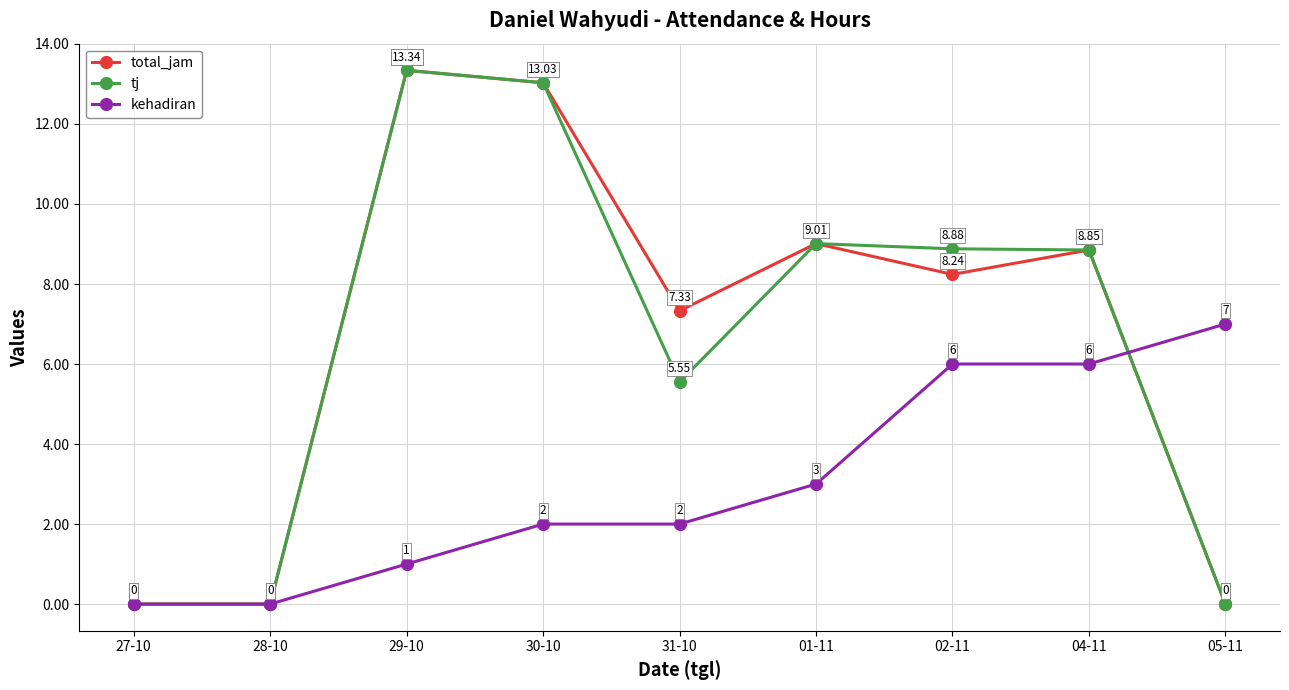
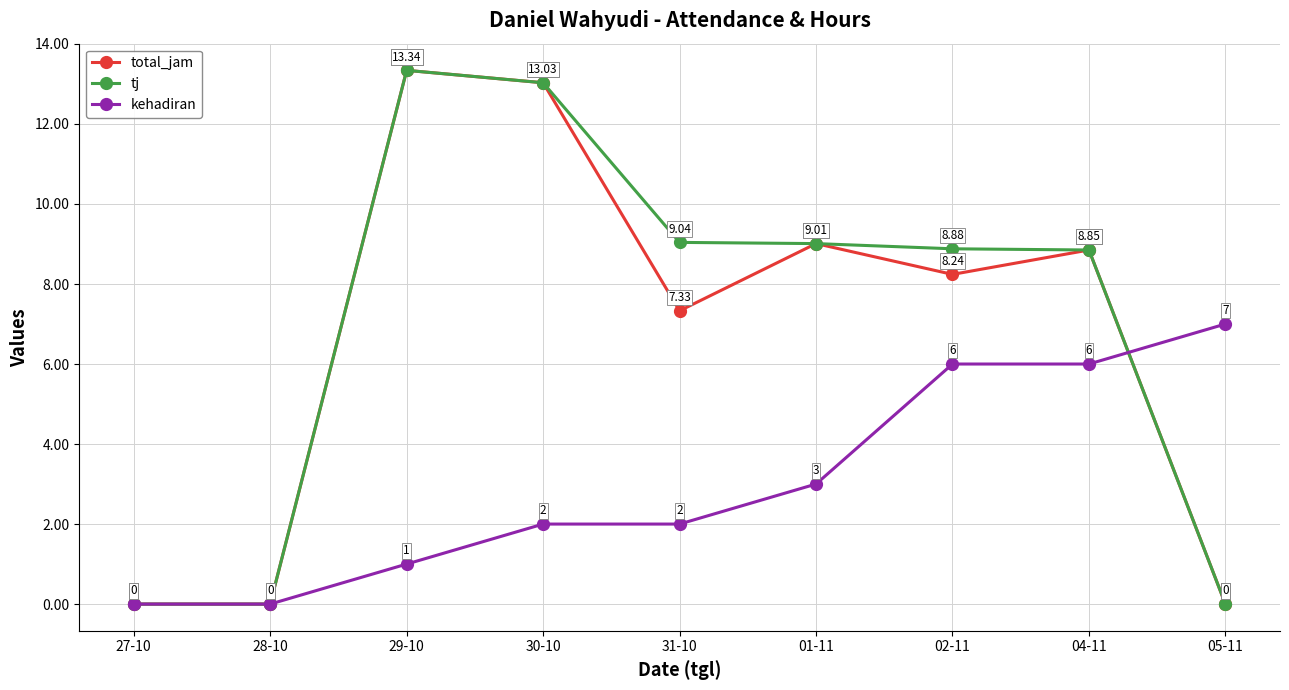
tj, 31-10: 5.55 -> 9.04
